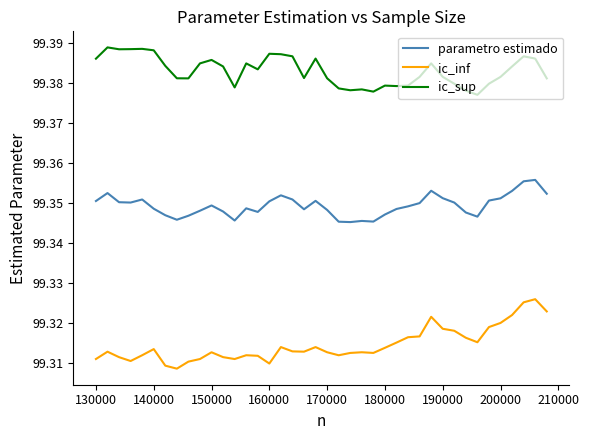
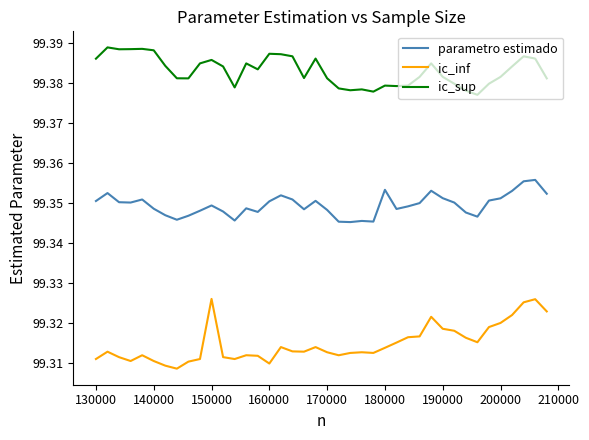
ic_inf, 140000: 99.313 -> 99.310
ic_inf, 150000: 99.313 -> 99.326
parametro estimado, 180000: 99.347 -> 99.353
